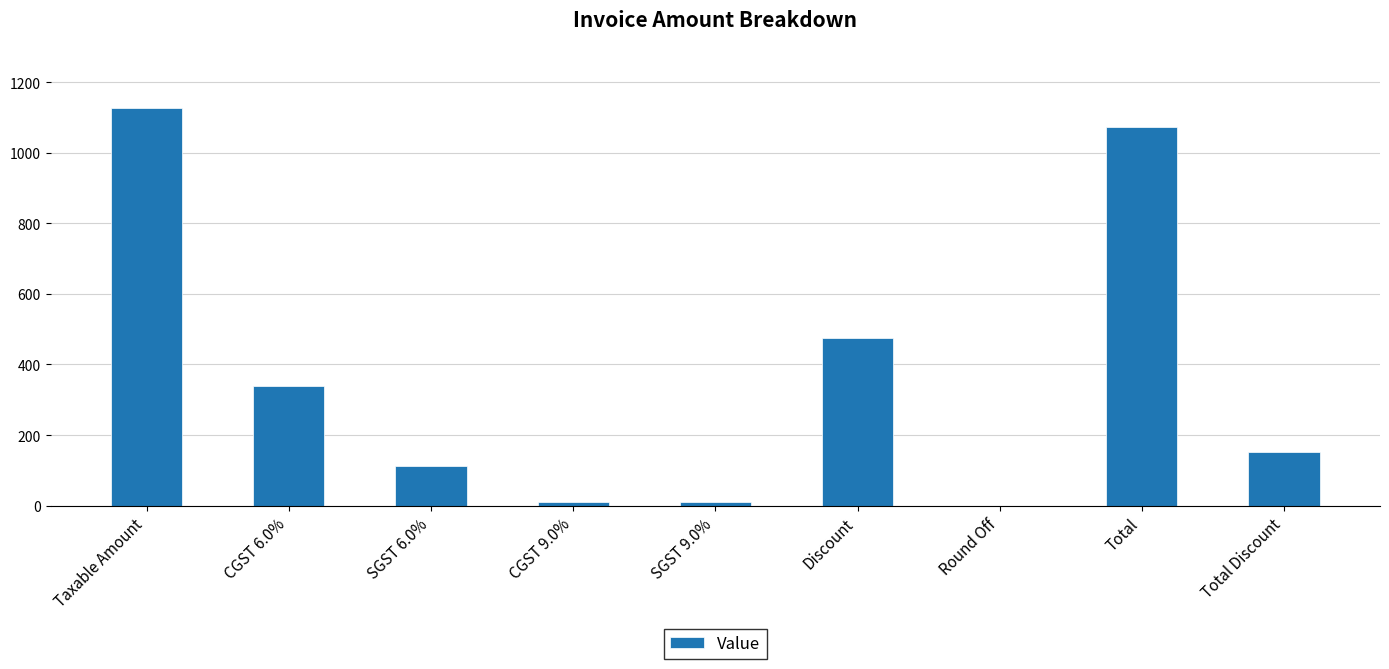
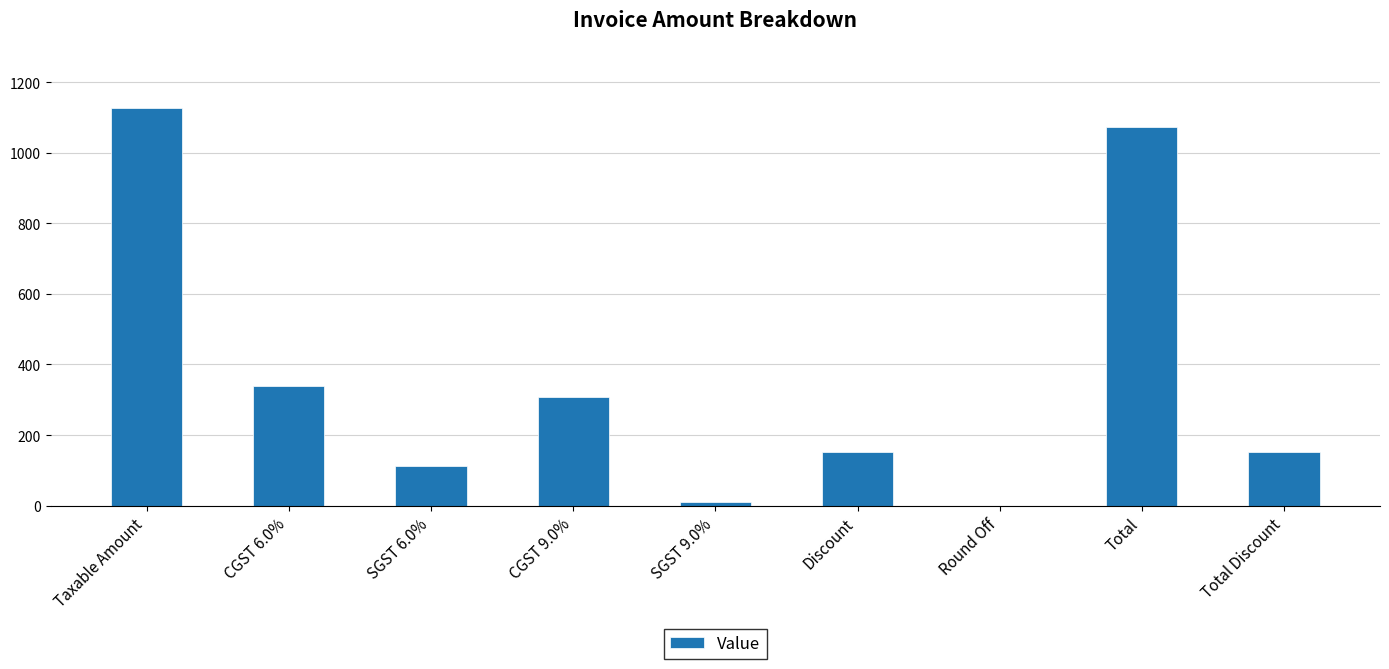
CGST 9.0%: 10 -> 310
Discount: 480 -> 150
